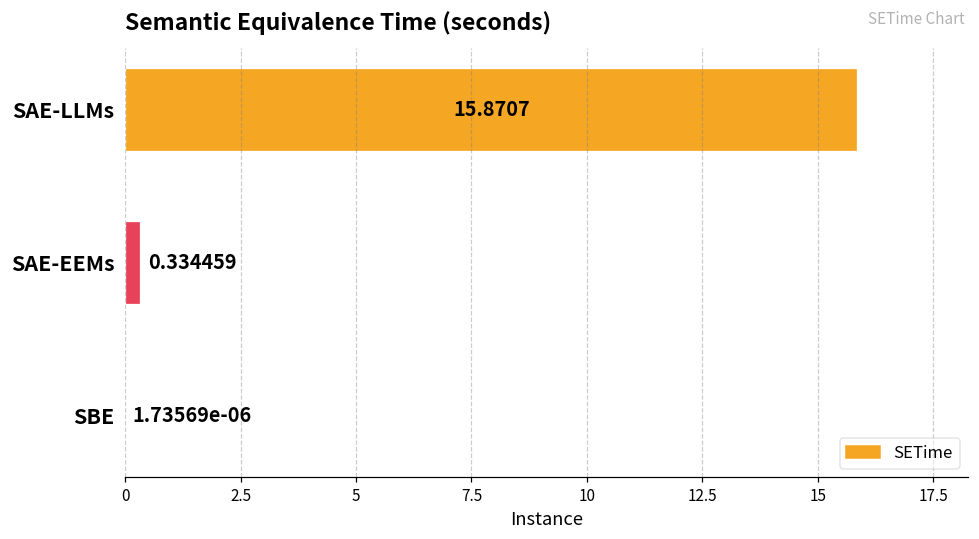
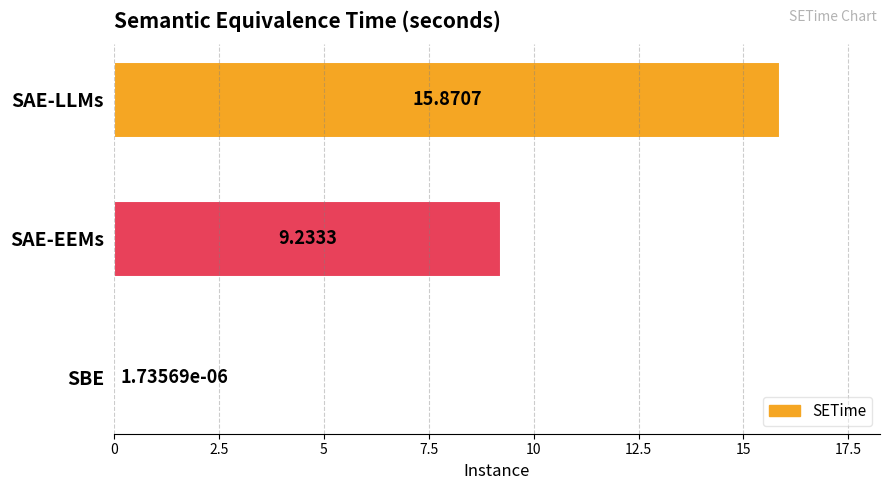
SAE-EEMs: 0.334459 -> 9.2333
